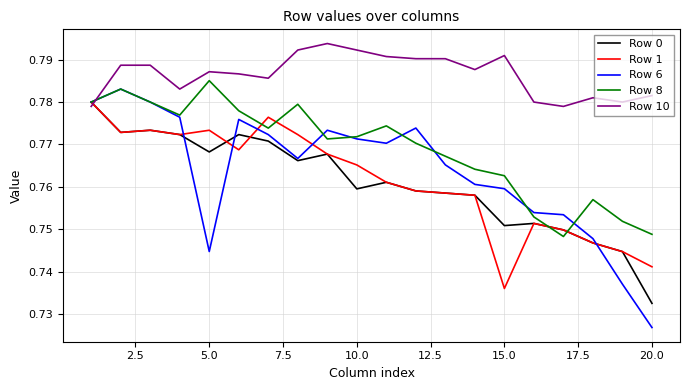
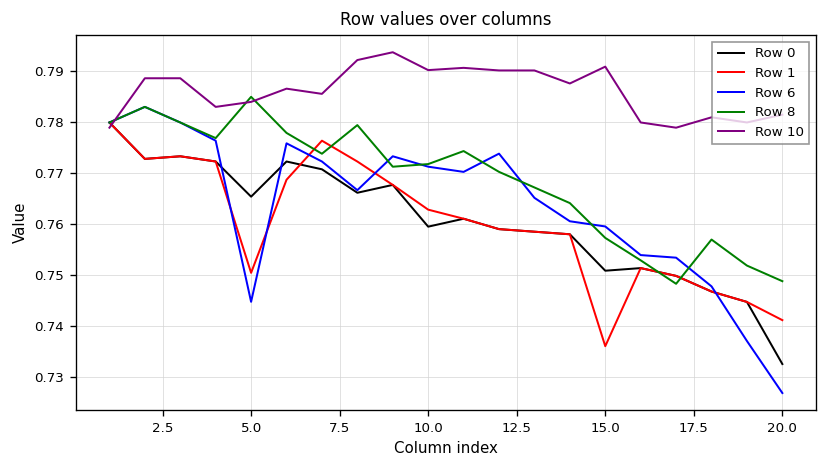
Row 0, 5.0: 0.768 -> 0.765
Row 1, 5.0: 0.773 -> 0.750
Row 10, 5.0: 0.787 -> 0.784
Row 1, 10.0: 0.765 -> 0.763
Row 10, 10.0: 0.792 -> 0.790
Row 8, 15.0: 0.763 -> 0.757
